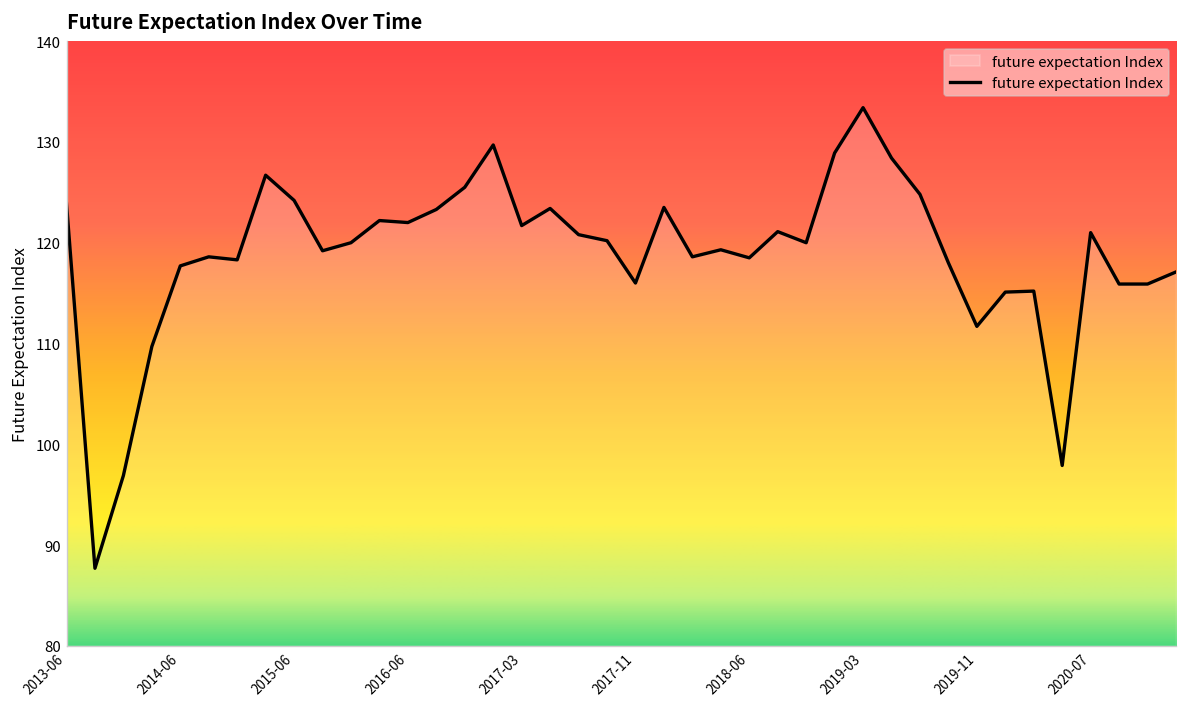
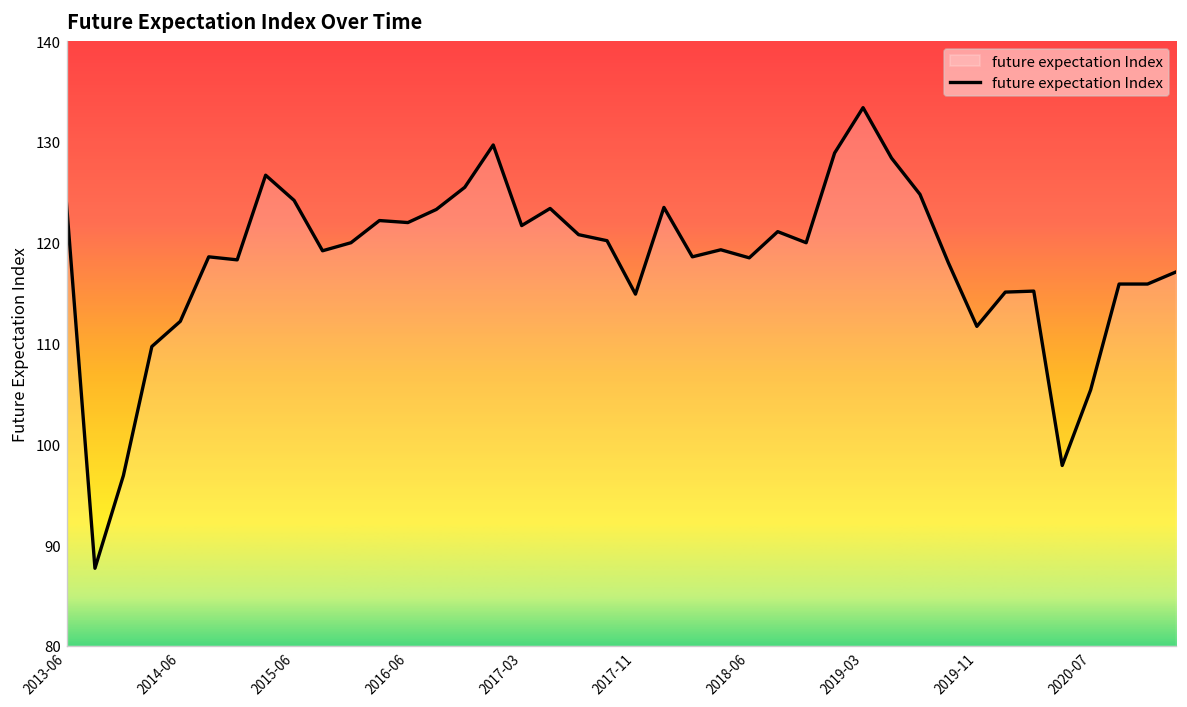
2014-06: 118 -> 112
2017-11: 116 -> 115
2020-07: 121 -> 105
